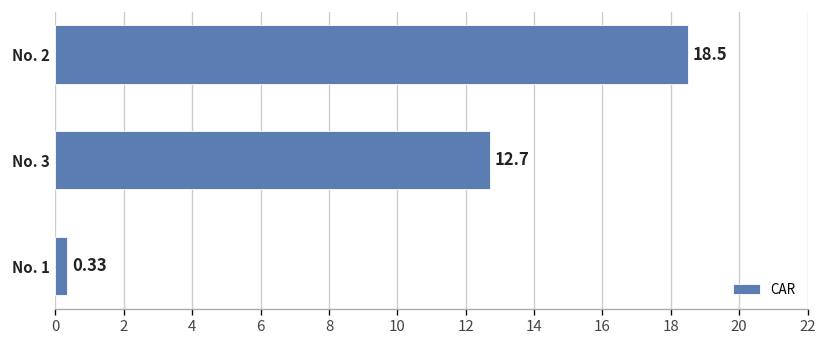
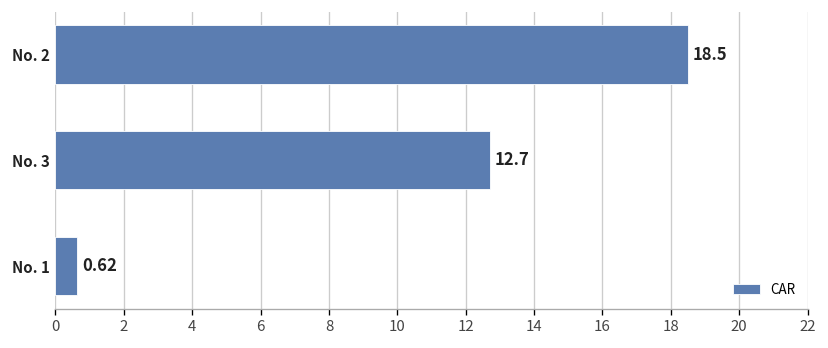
No. 1: 0.33 -> 0.62
